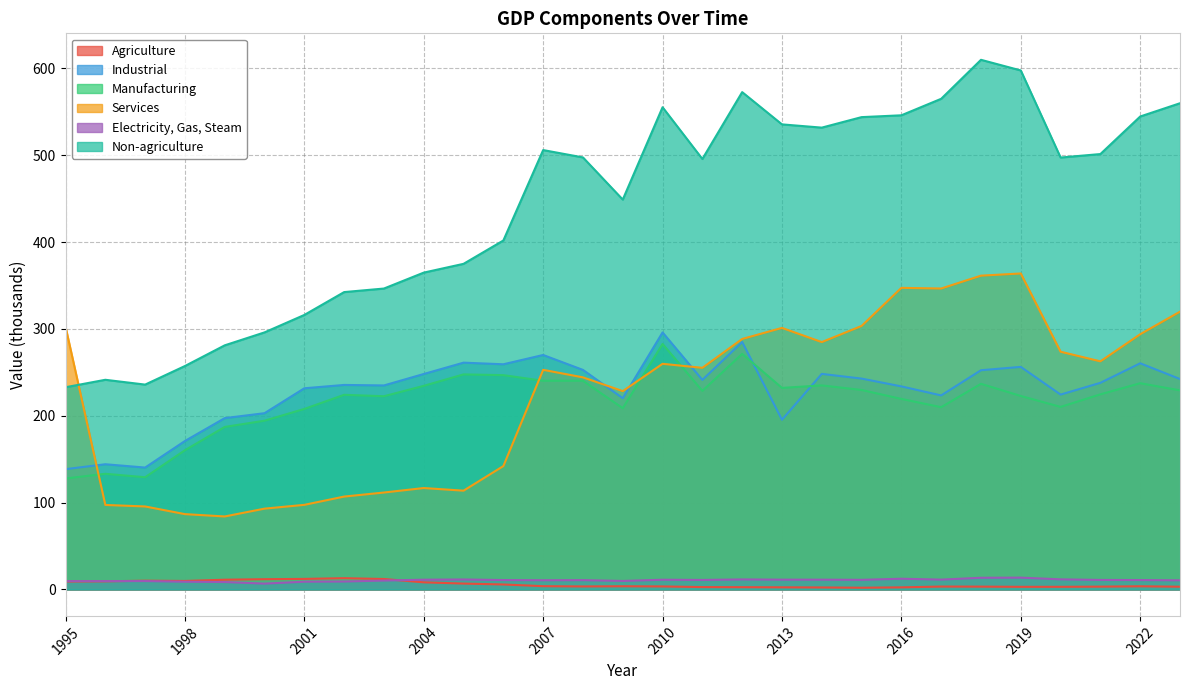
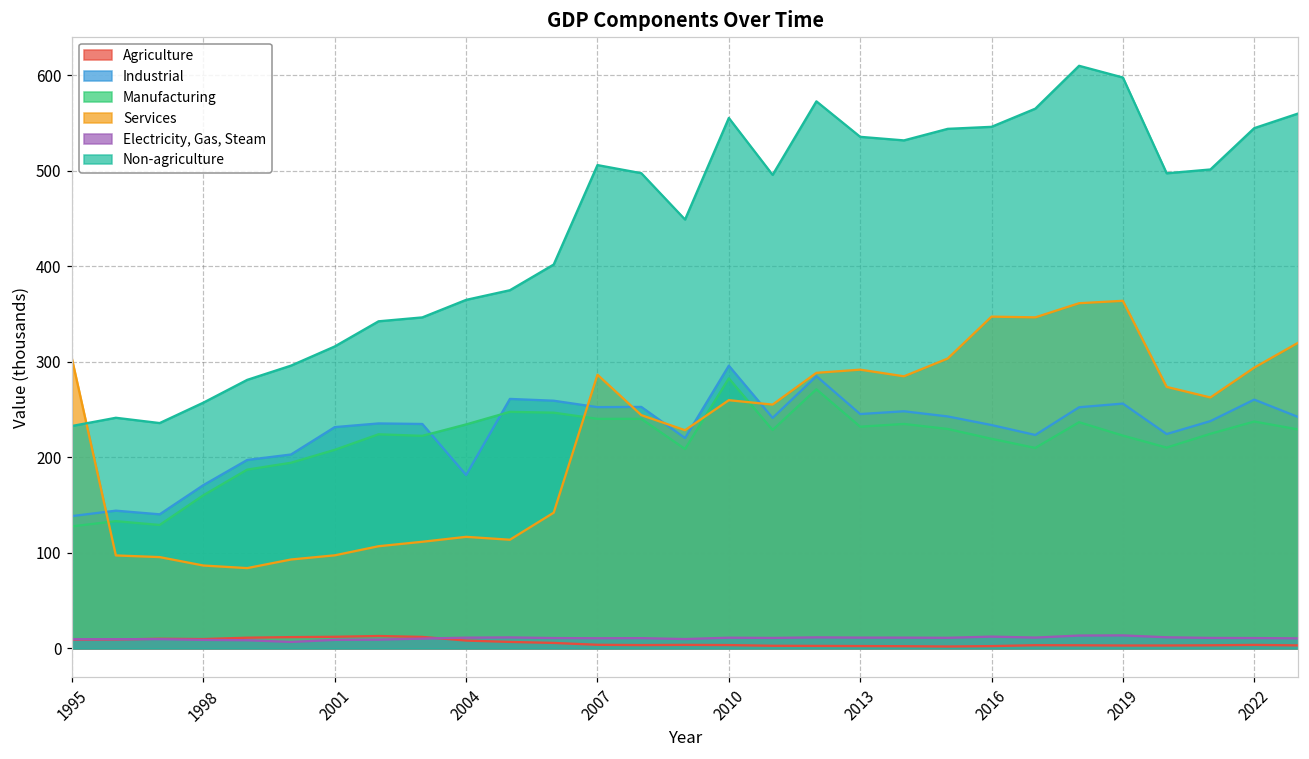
Industrial, 2004: 250 -> 180
Industrial, 2007: 270 -> 250
Services, 2007: 250 -> 290
Industrial, 2013: 200 -> 250
Services, 2013: 300 -> 290
